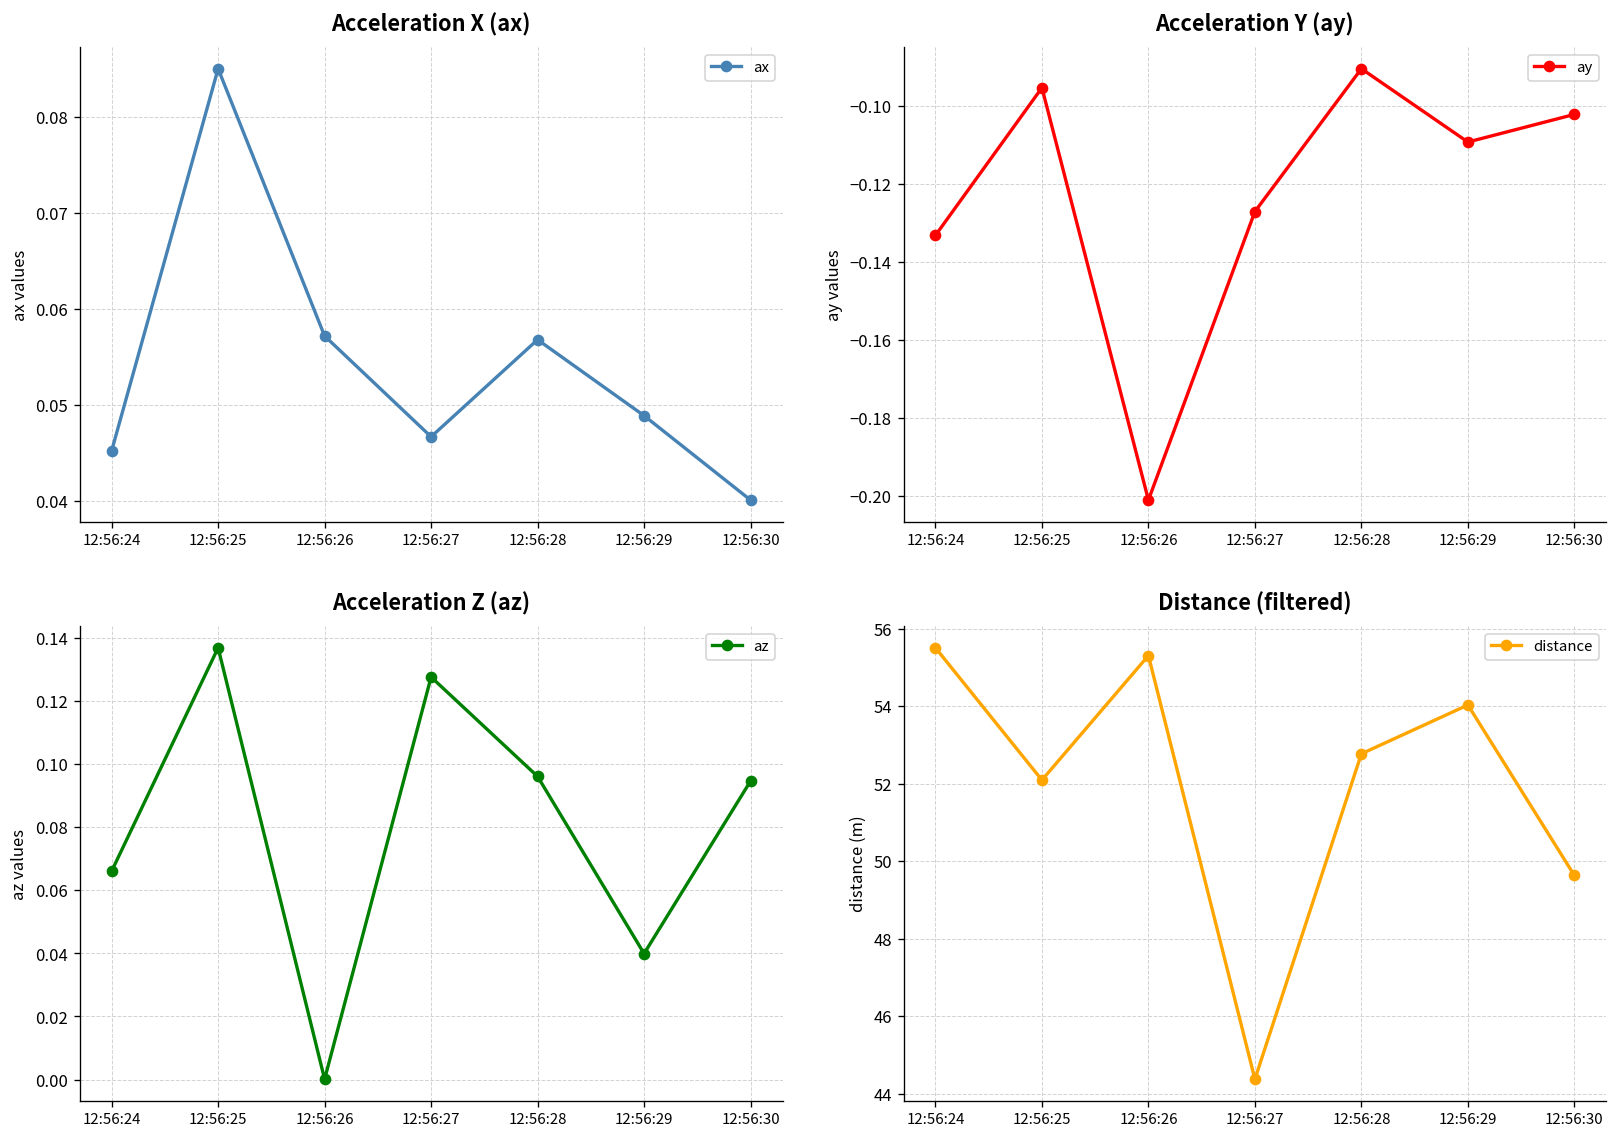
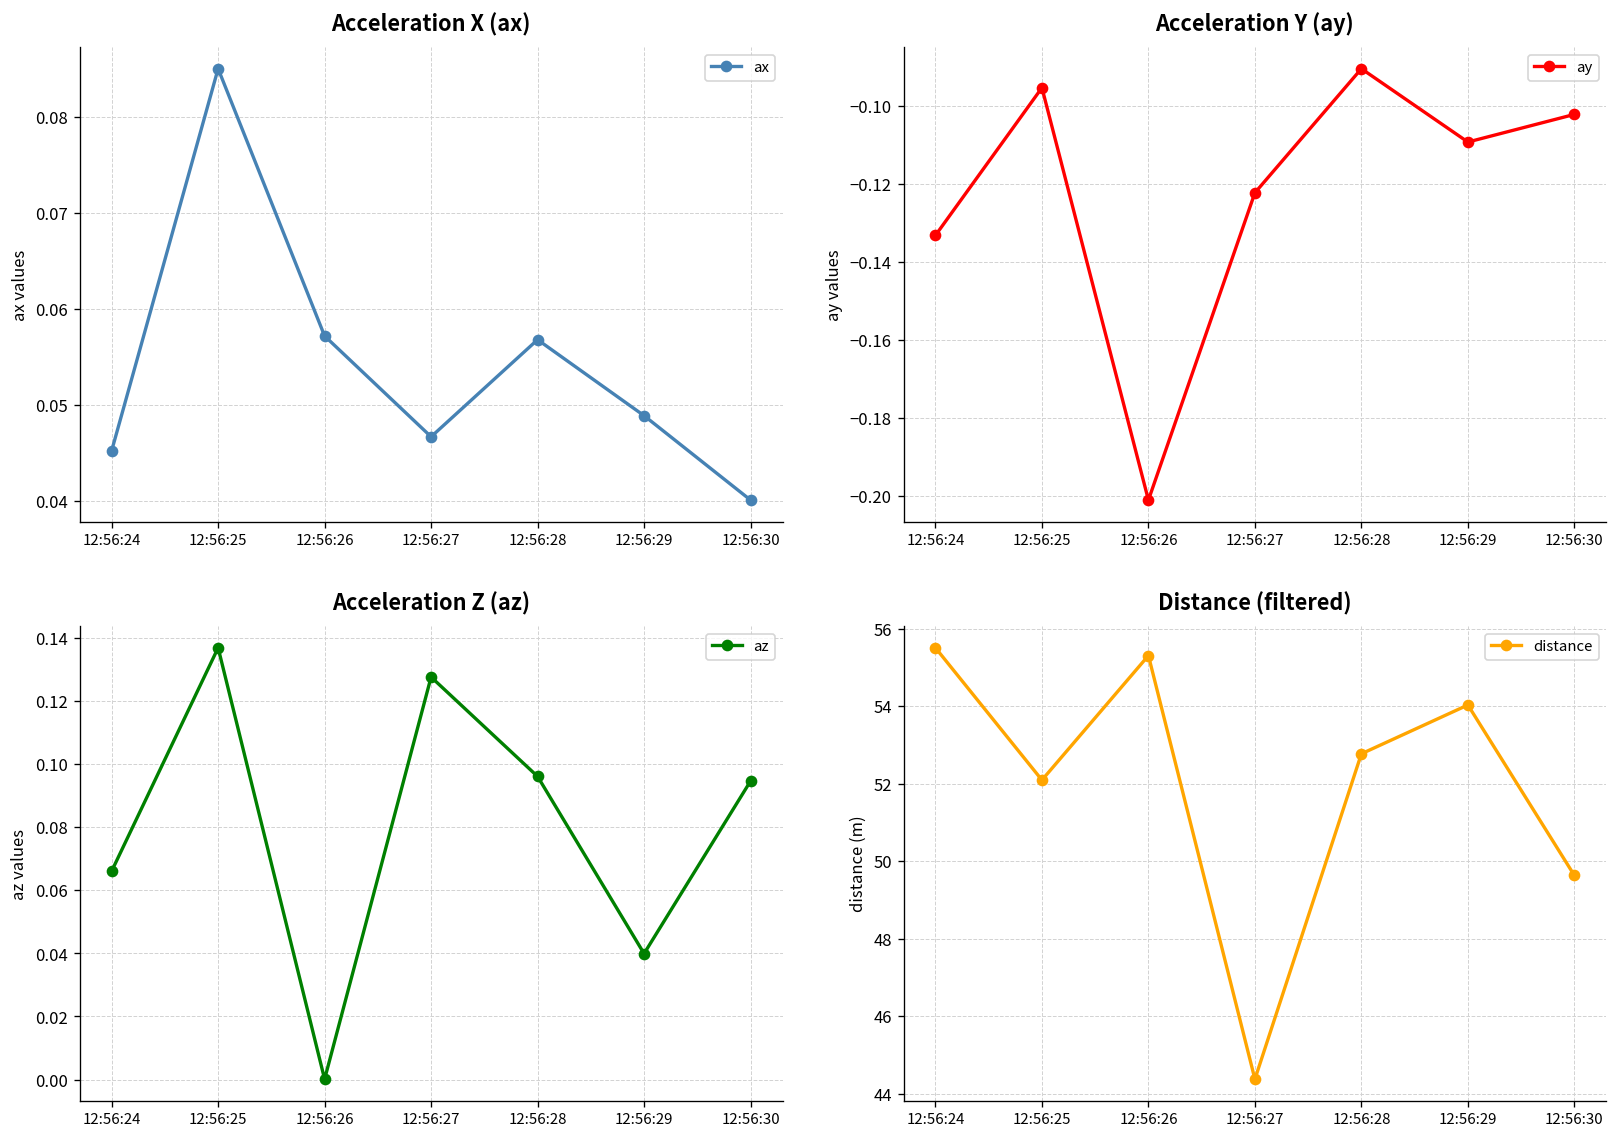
Acceleration Y (ay), 12:56:27: -0.127 -> -0.122
